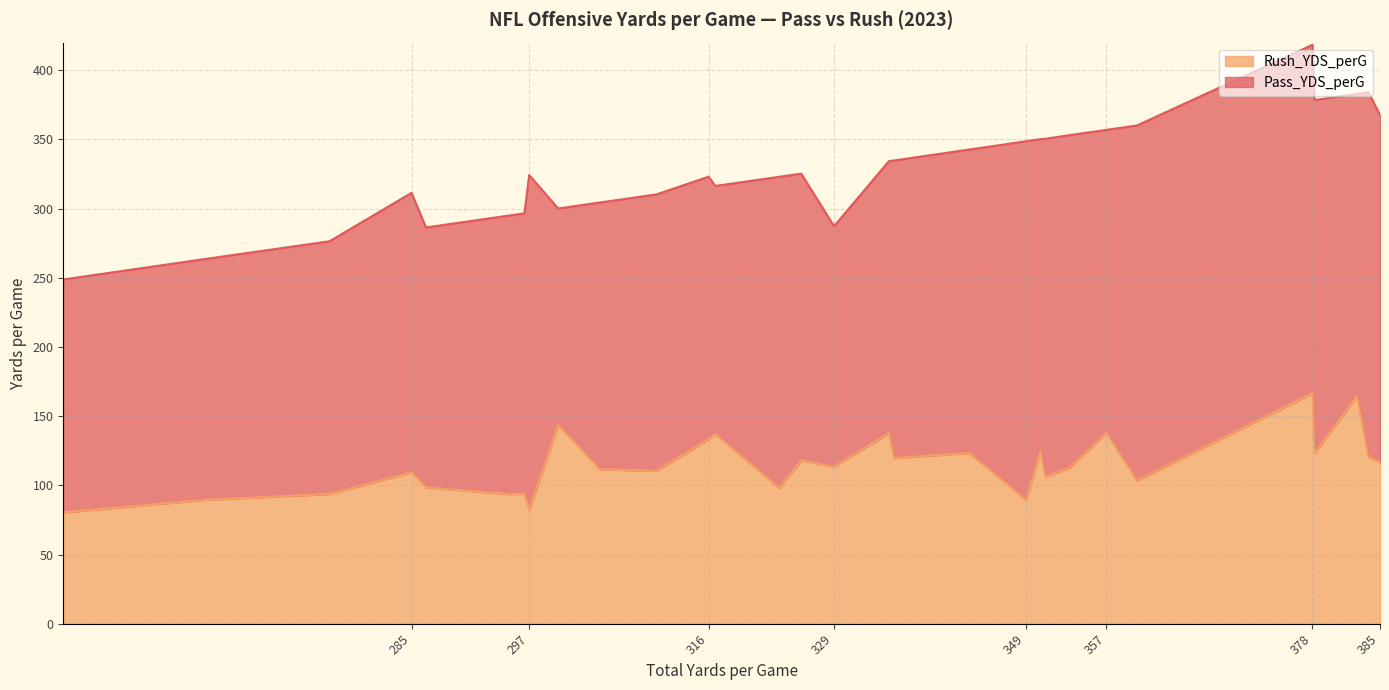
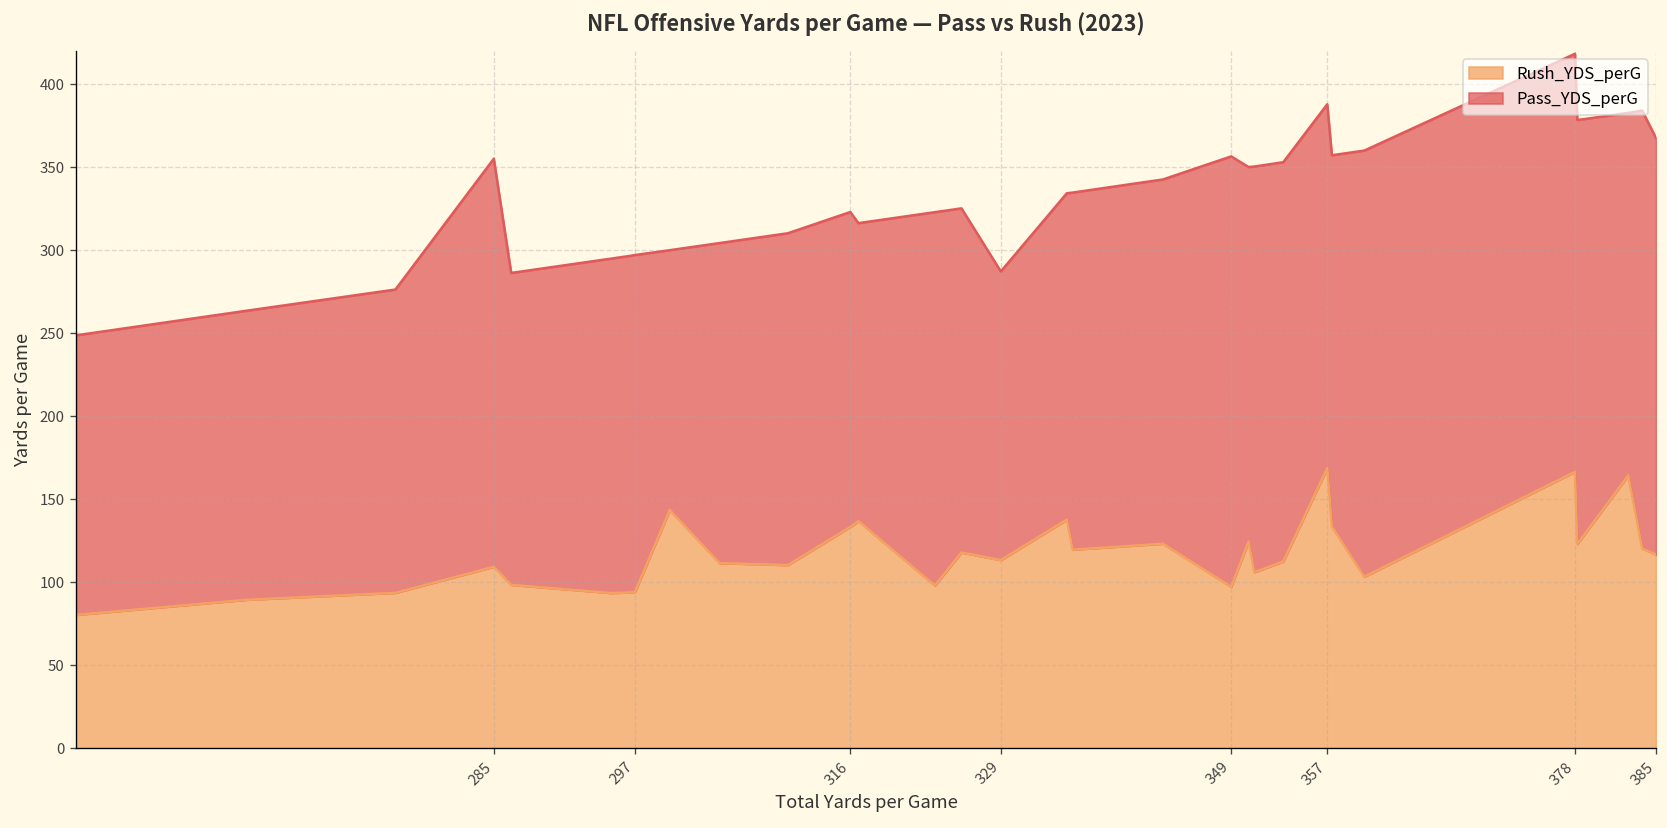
Pass_YDS_perG, 285: 202 -> 246
Rush_YDS_perG, 297: 82 -> 94
Pass_YDS_perG, 297: 242 -> 203
Rush_YDS_perG, 349: 89 -> 97
Rush_YDS_perG, 357: 138 -> 169
